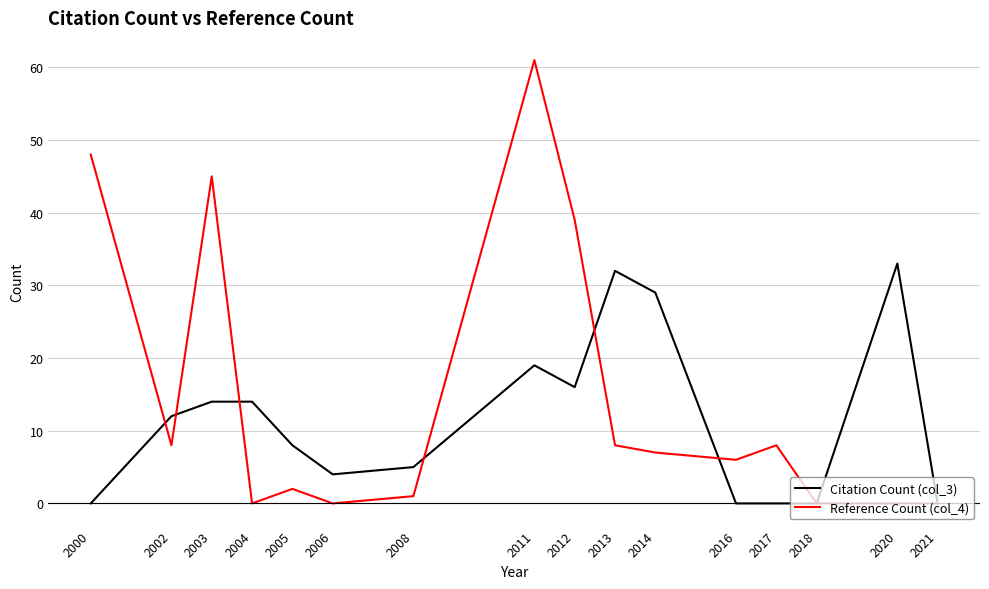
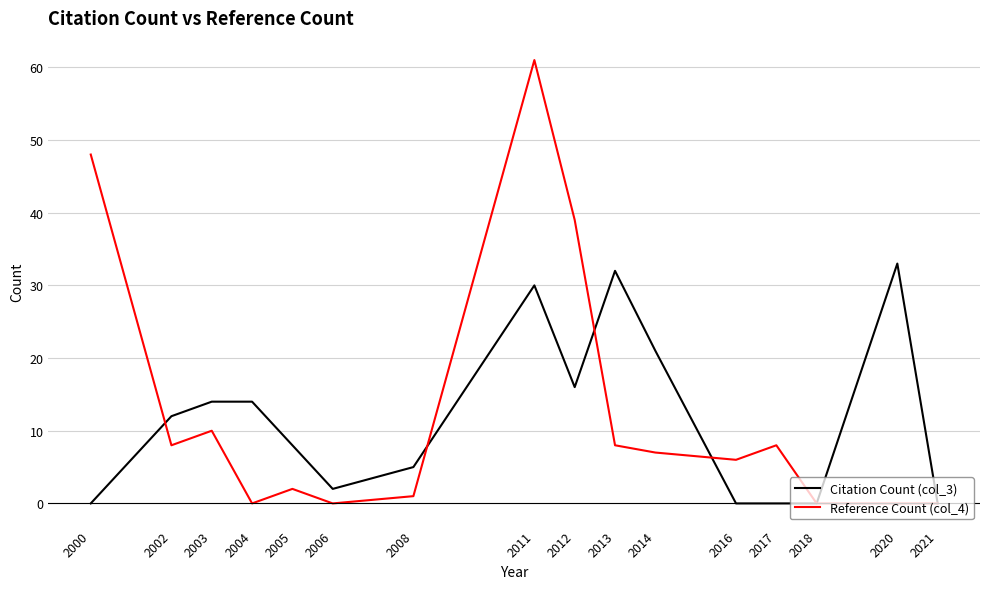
Reference Count (col_4), 2003: 45 -> 10
Citation Count (col_3), 2006: 4 -> 2
Citation Count (col_3), 2011: 19 -> 30
Citation Count (col_3), 2014: 29 -> 21
